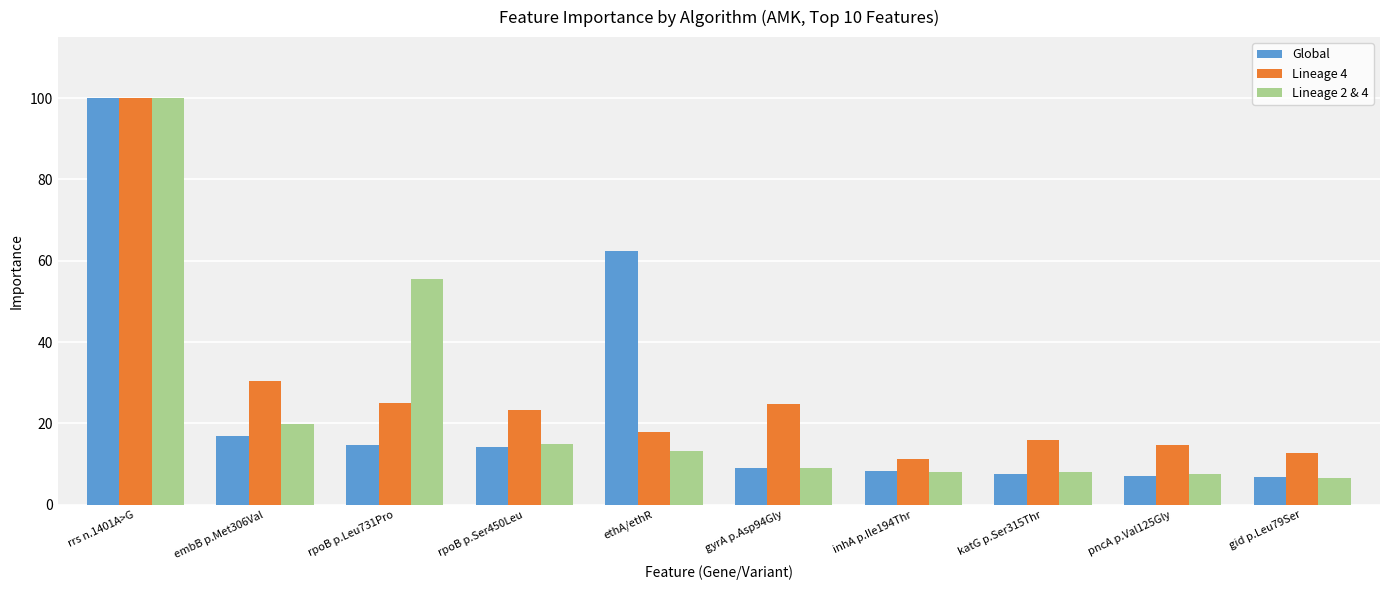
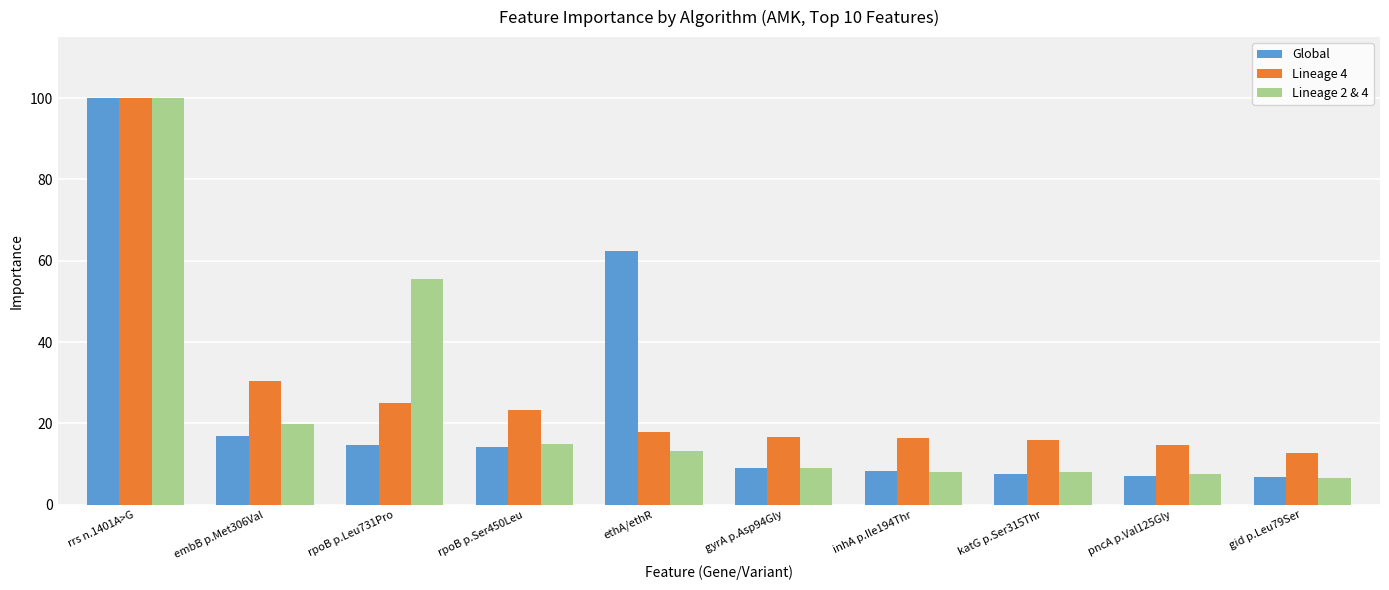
Lineage 4, gyrA p.Asp94Gly: 25 -> 17
Lineage 4, inhA p.Ile194Thr: 11 -> 16
